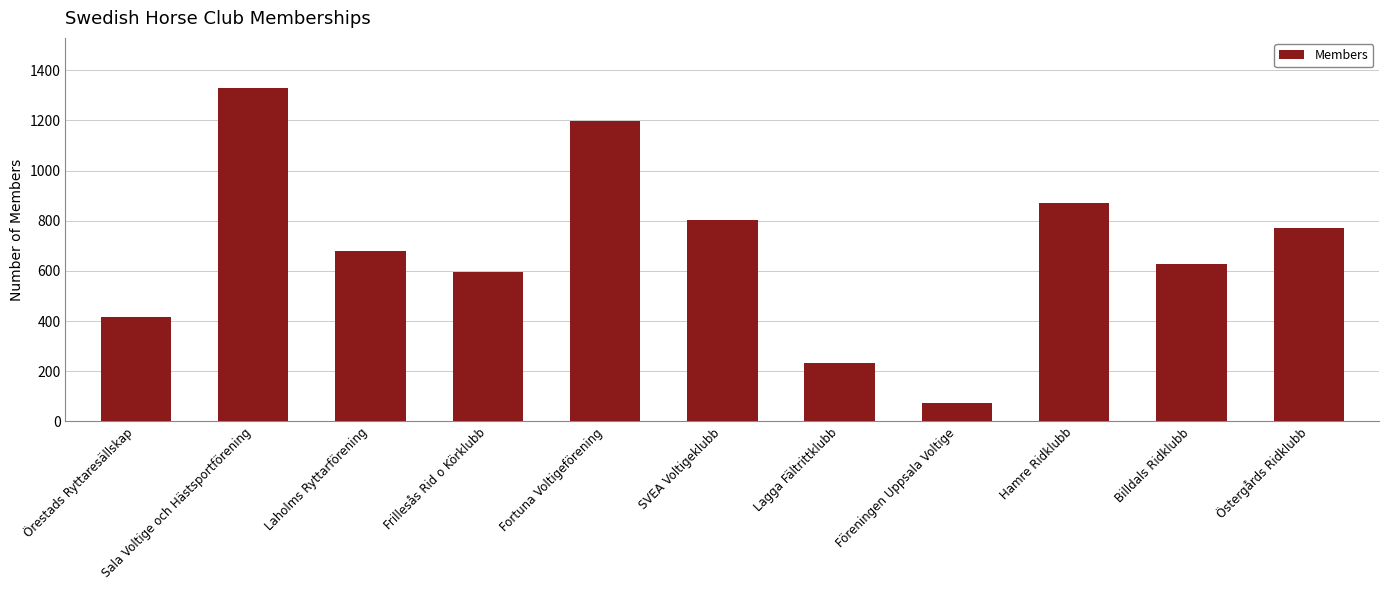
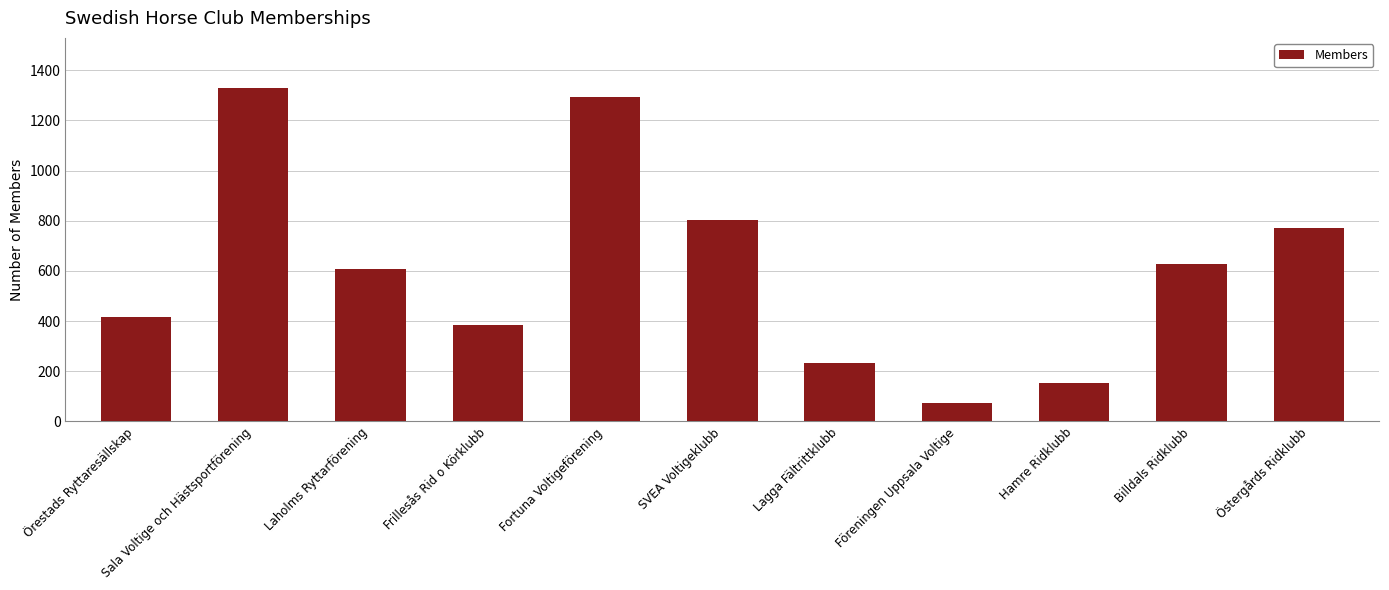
Laholms Ryttarförening: 680 -> 610
Frillesås Rid o Körklubb: 590 -> 380
Fortuna Voltigeförening: 1200 -> 1290
Hamre Ridklubb: 870 -> 150
